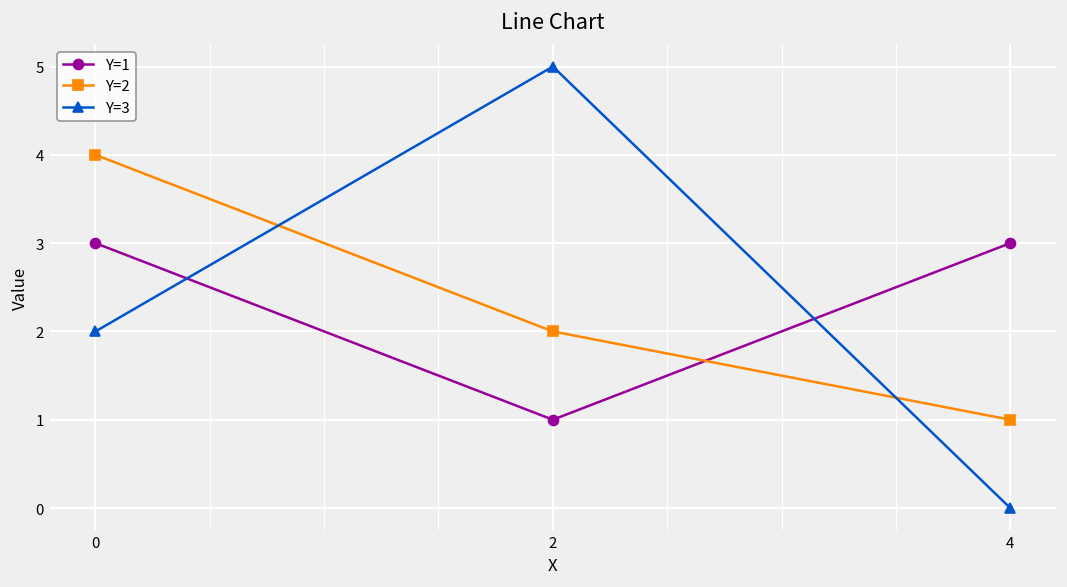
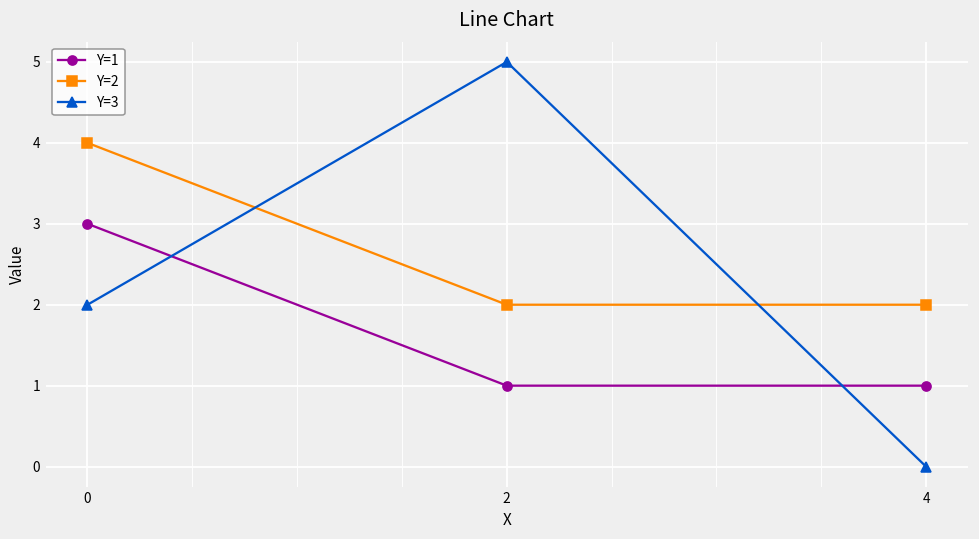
Y=1, 4: 3 -> 1
Y=2, 4: 1 -> 2
